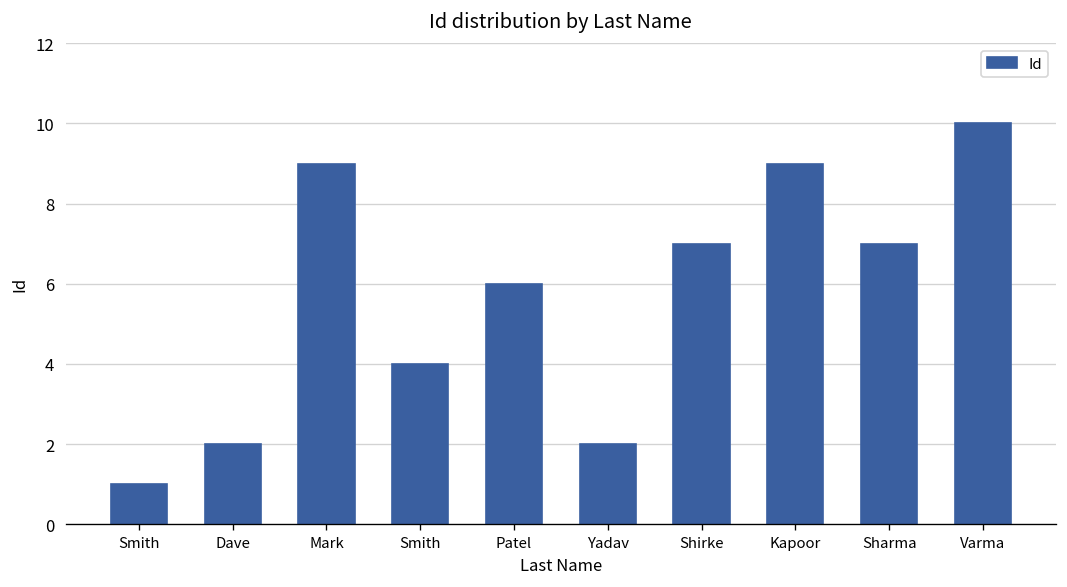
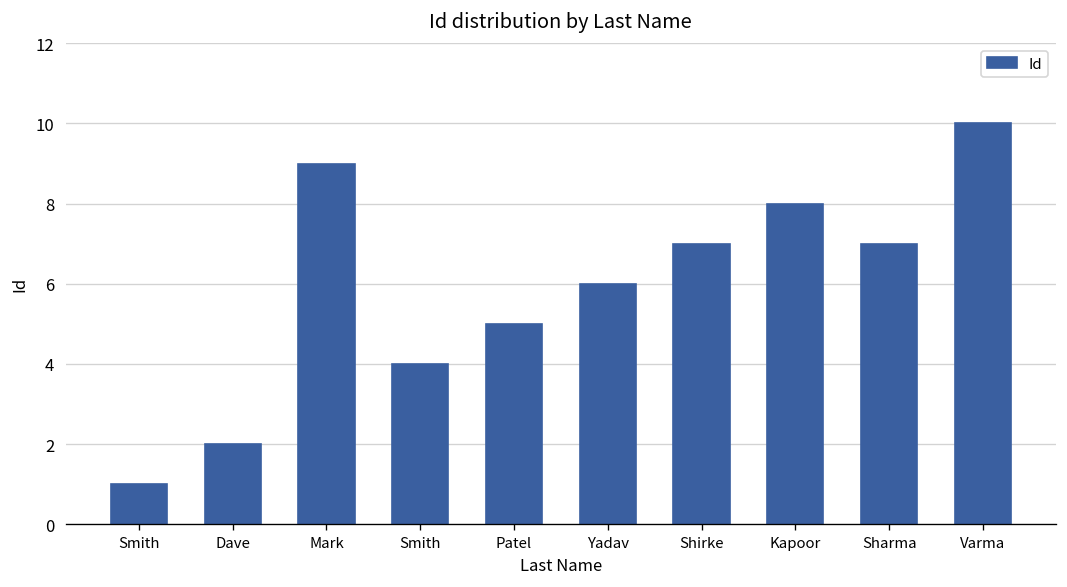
Patel: 6 -> 5
Yadav: 2 -> 6
Kapoor: 9 -> 8
